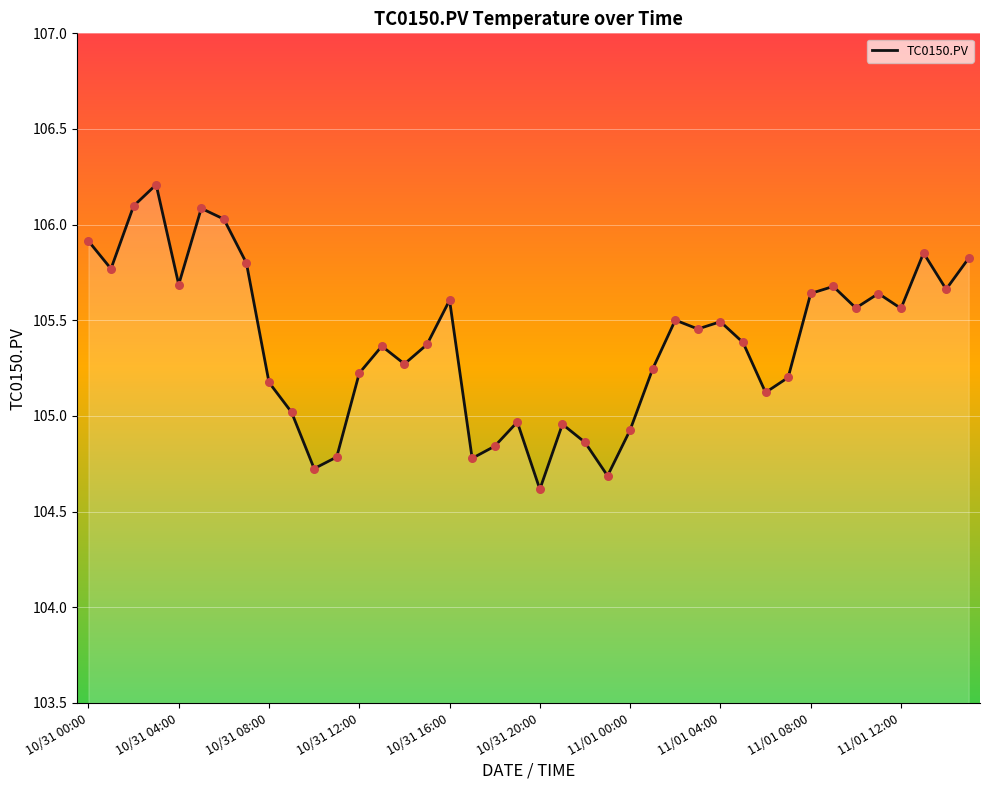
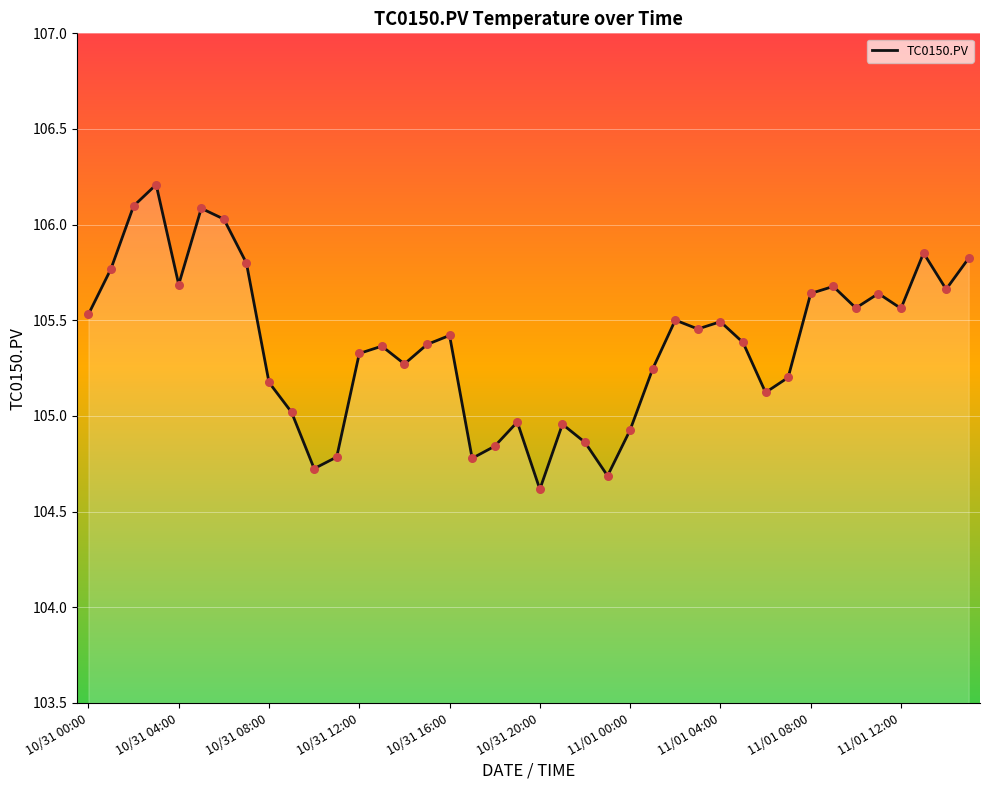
10/31 00:00: 105.91 -> 105.53
10/31 12:00: 105.22 -> 105.33
10/31 16:00: 105.60 -> 105.42
